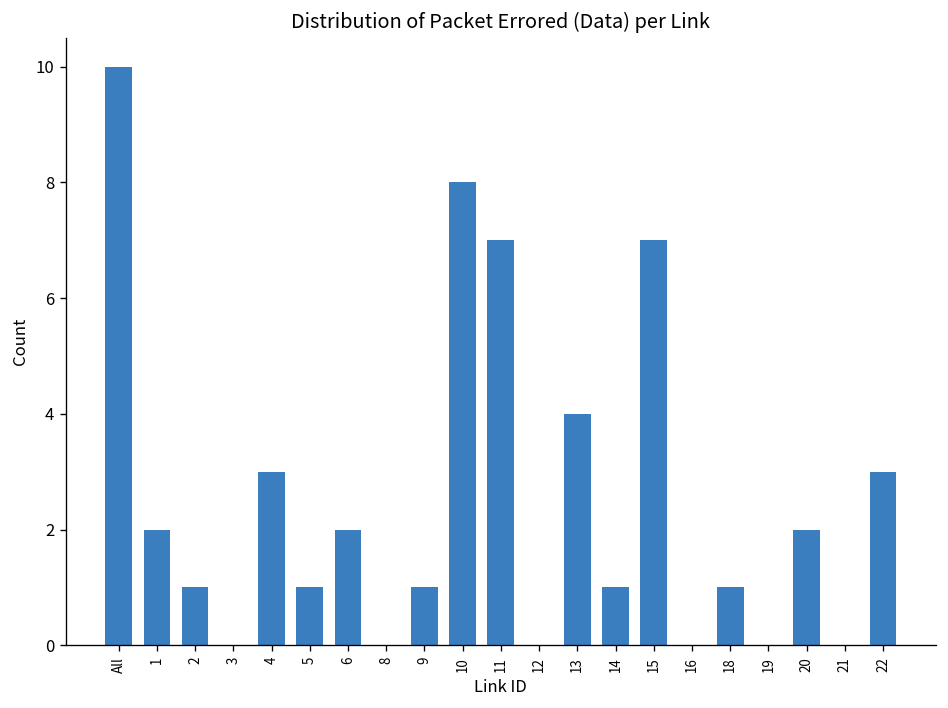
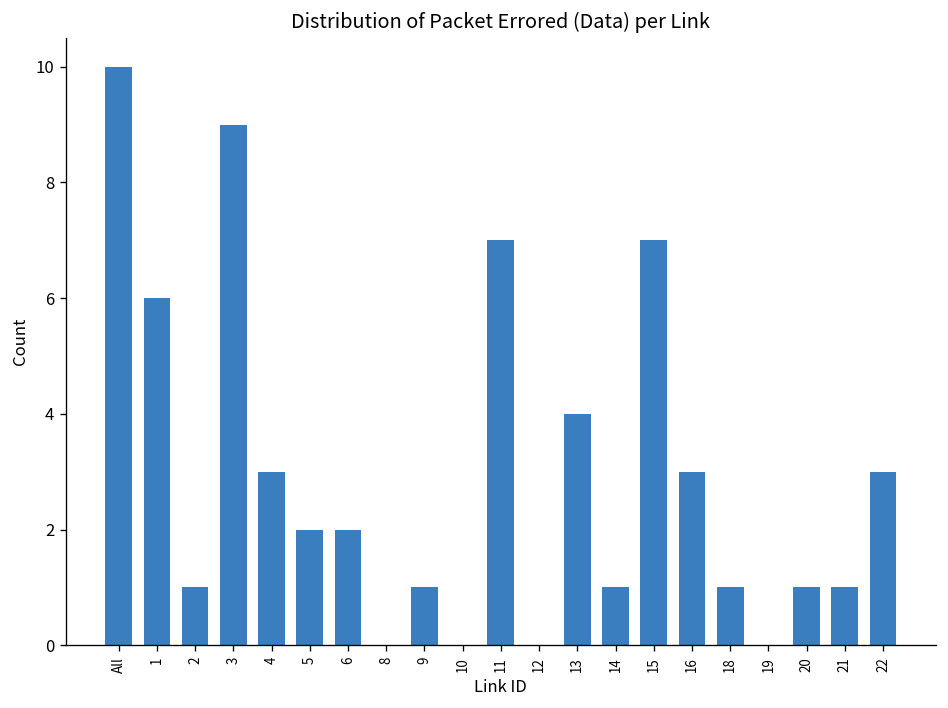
1: 2 -> 6
3: 0 -> 9
5: 1 -> 2
10: 8 -> 0
16: 0 -> 3
20: 2 -> 1
21: 0 -> 1
